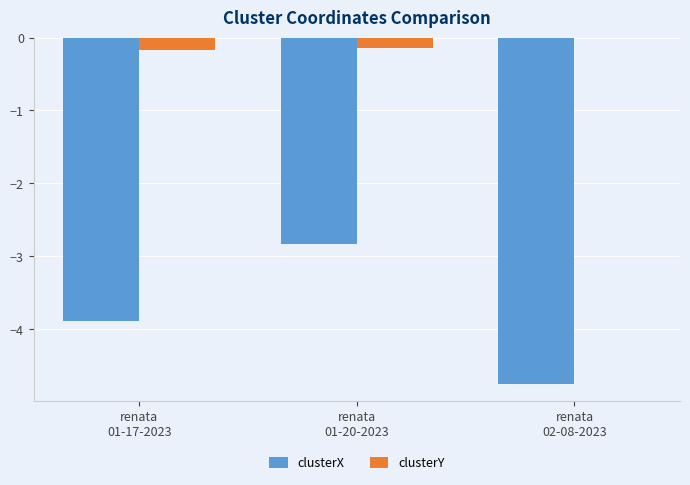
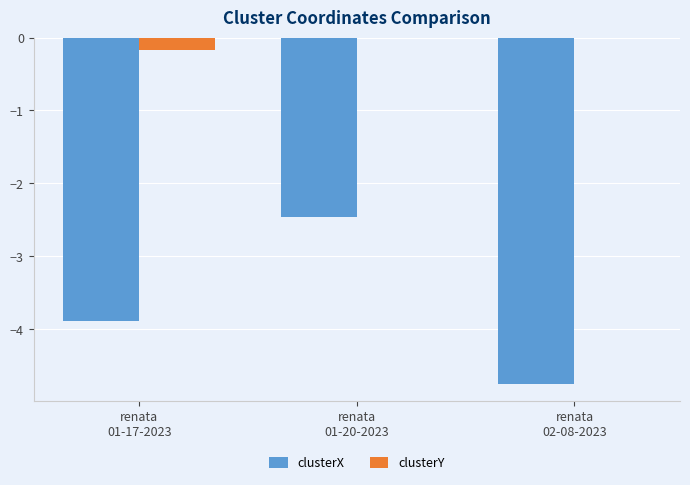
clusterX, renata 01-20-2023: -2.8 -> -2.5
clusterY, renata 01-20-2023: -0.1 -> 0.0
